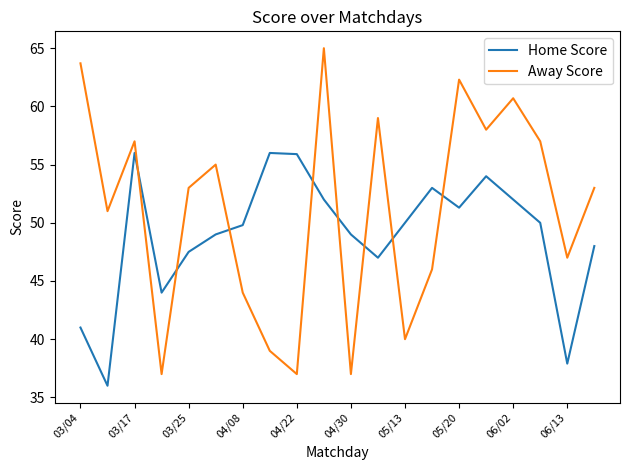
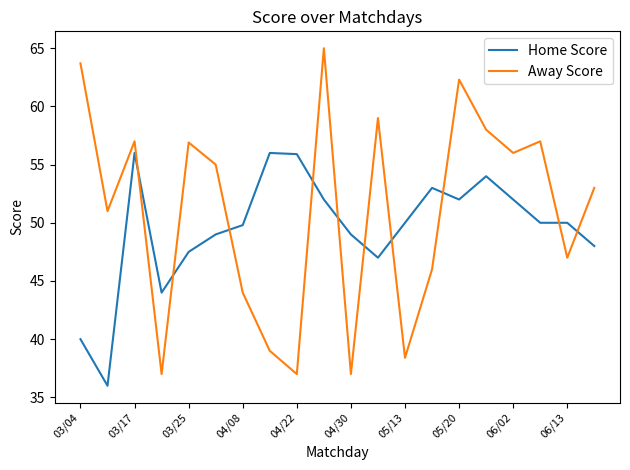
Home Score, 03/04: 41 -> 40
Away Score, 03/25: 53.0 -> 56.9
Away Score, 05/13: 40.0 -> 38.4
Home Score, 05/20: 51.3 -> 52.0
Away Score, 06/02: 60.7 -> 56.0
Home Score, 06/13: 37.9 -> 50.0
